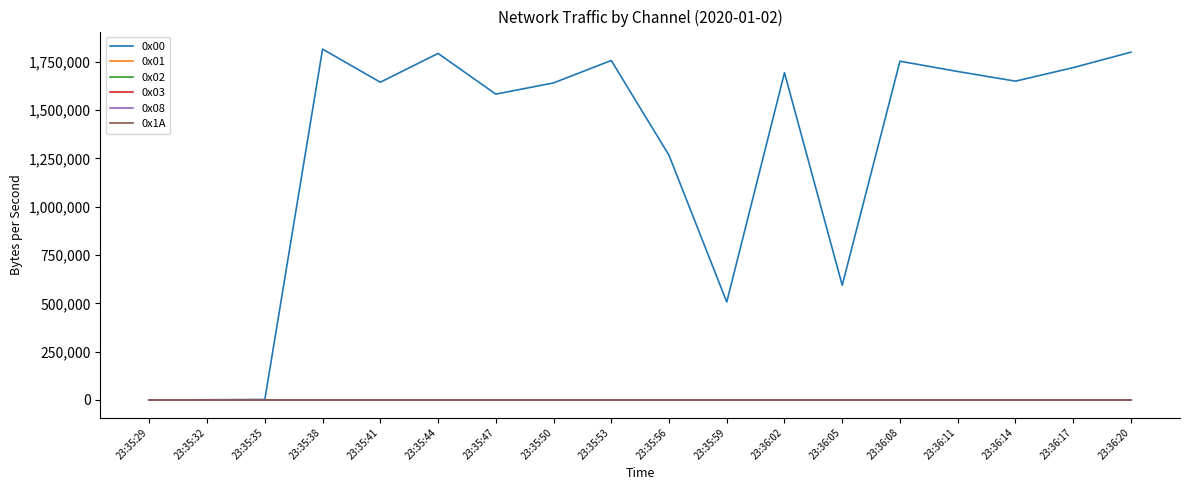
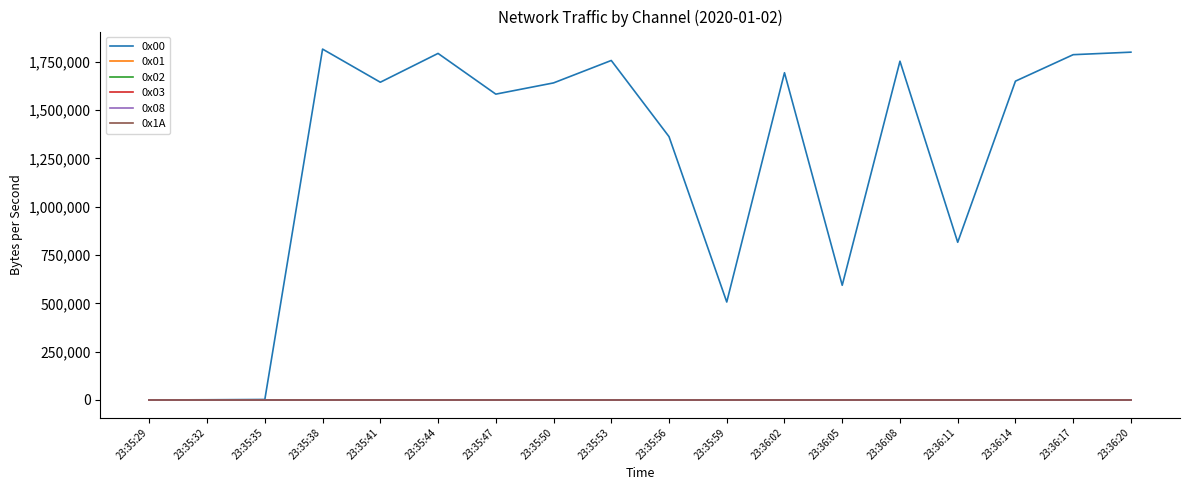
0x00, 23:35:56: 1,270,000 -> 1,360,000
0x00, 23:36:11: 1,700,000 -> 820,000
0x00, 23:36:17: 1,720,000 -> 1,790,000
